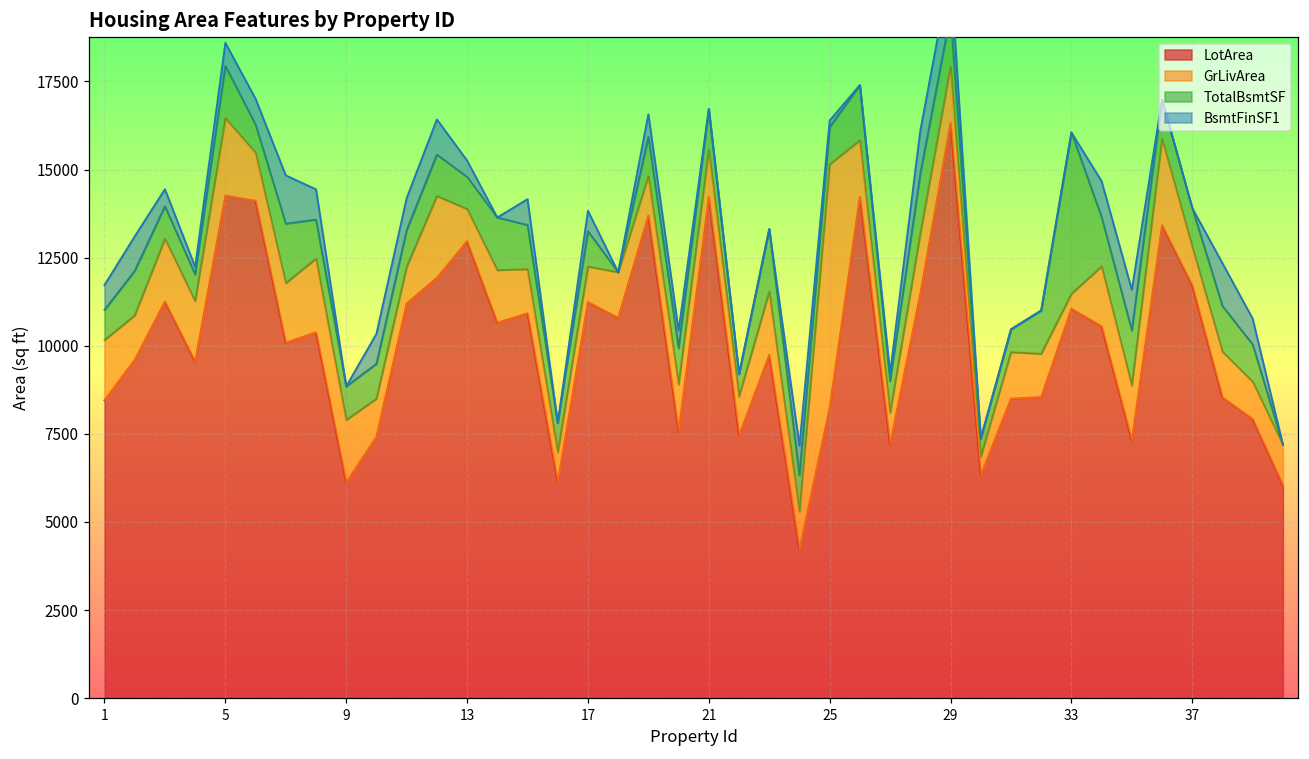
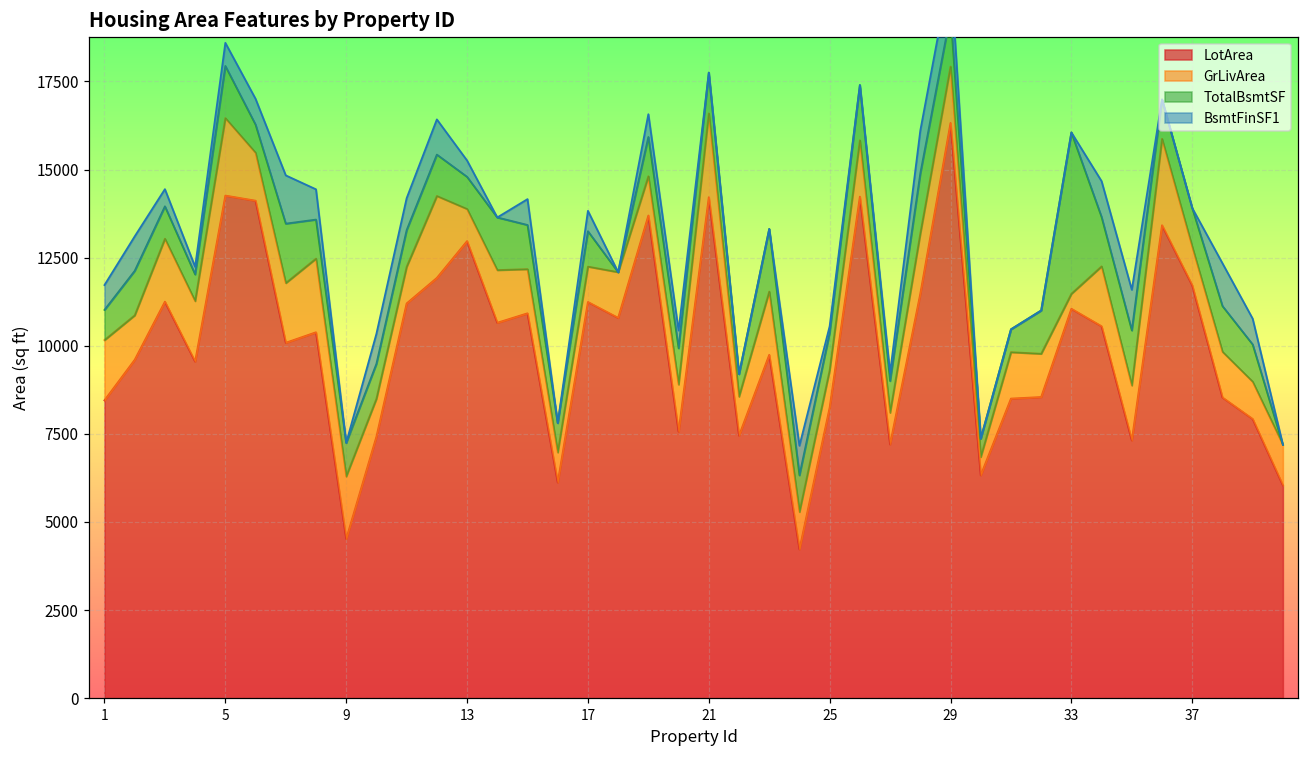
LotArea, 9: 6100 -> 4500
GrLivArea, 21: 1300 -> 2400
GrLivArea, 25: 6900 -> 1100
